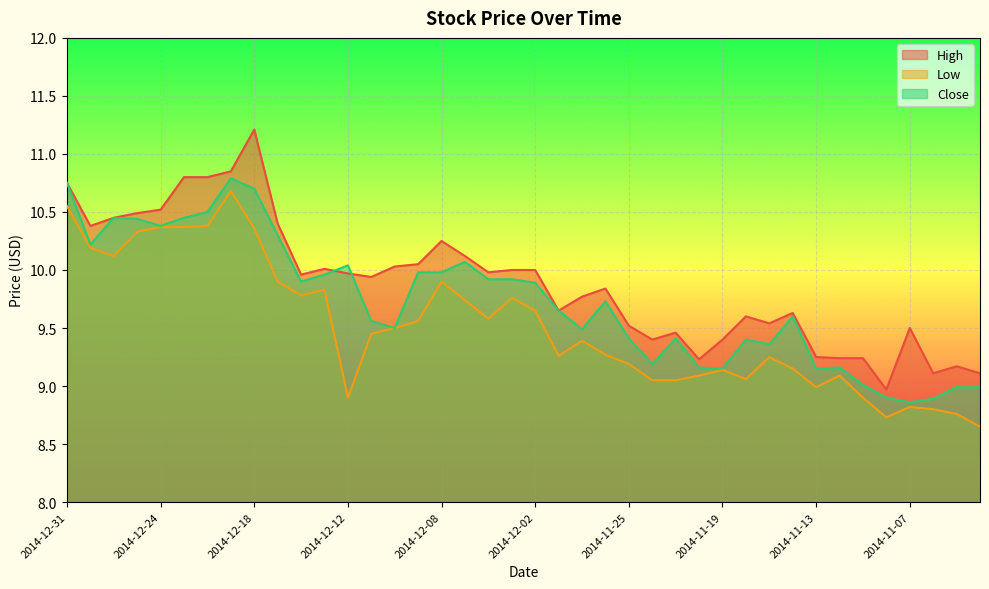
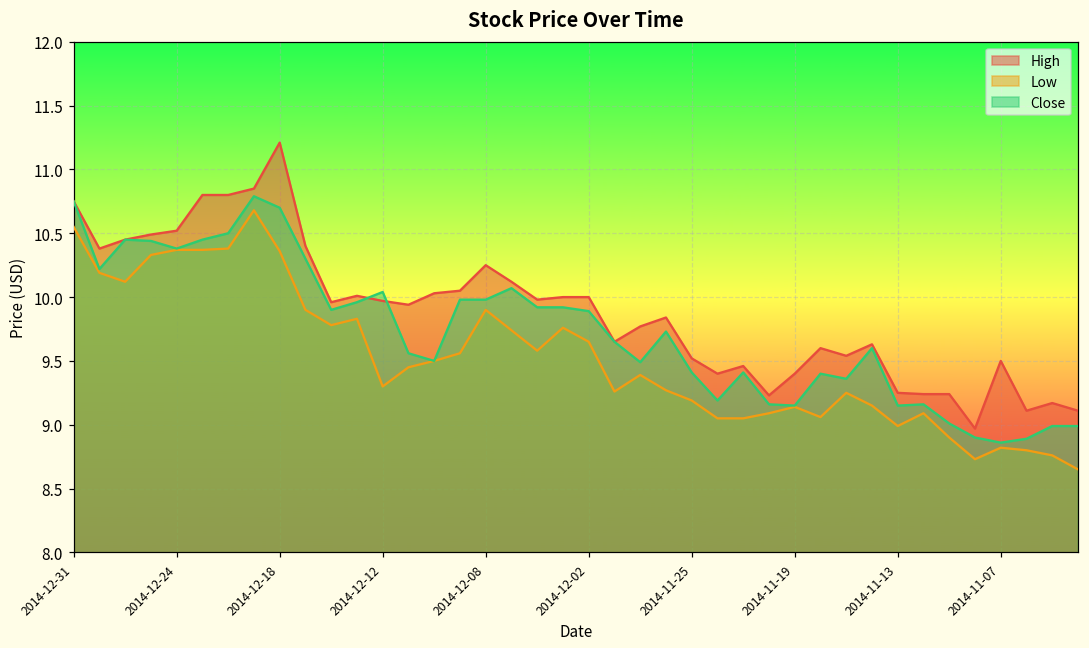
Low, 2014-12-12: 8.9 -> 9.3
